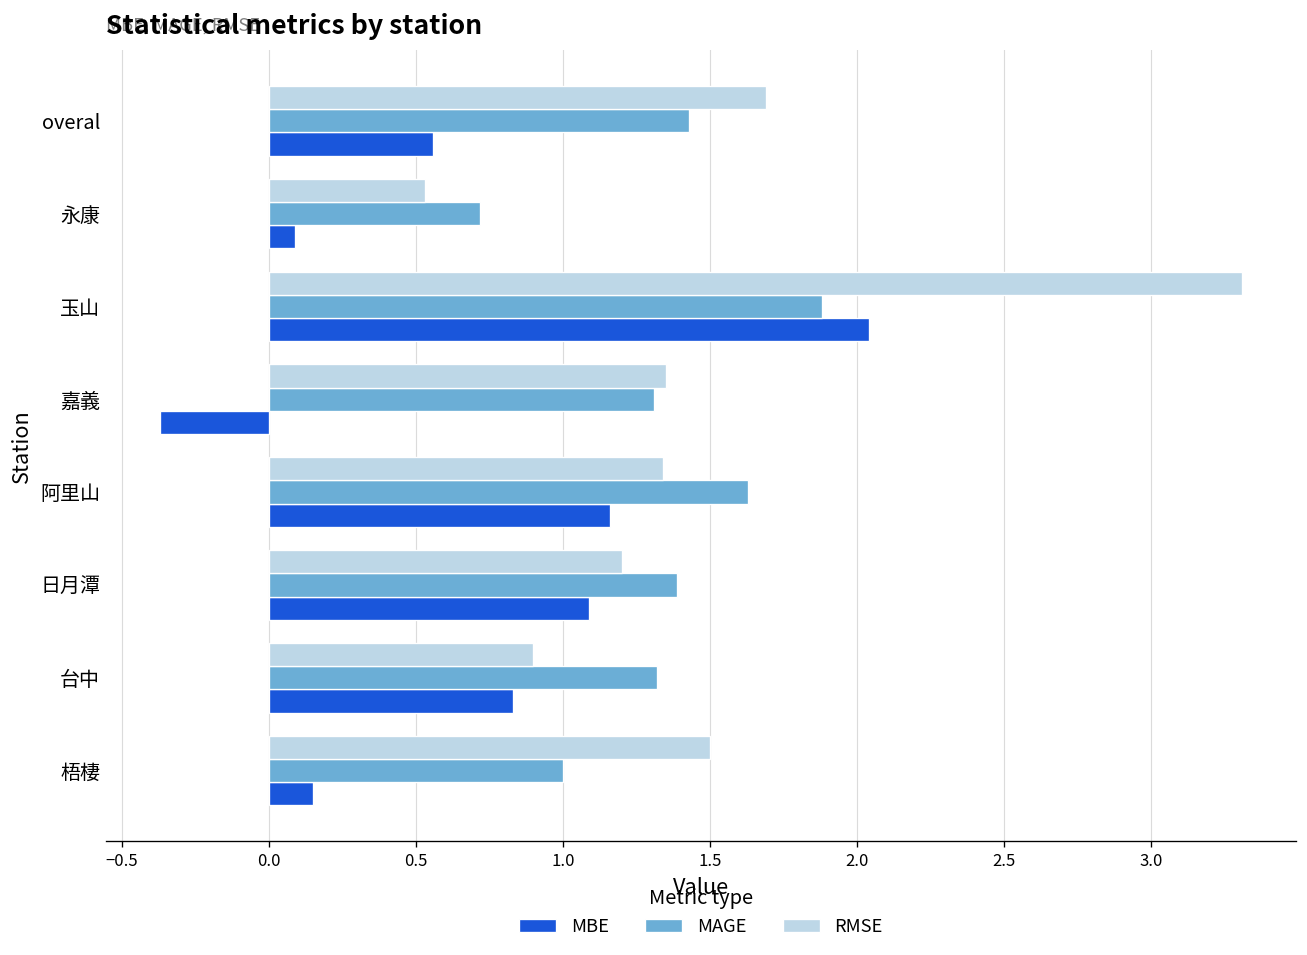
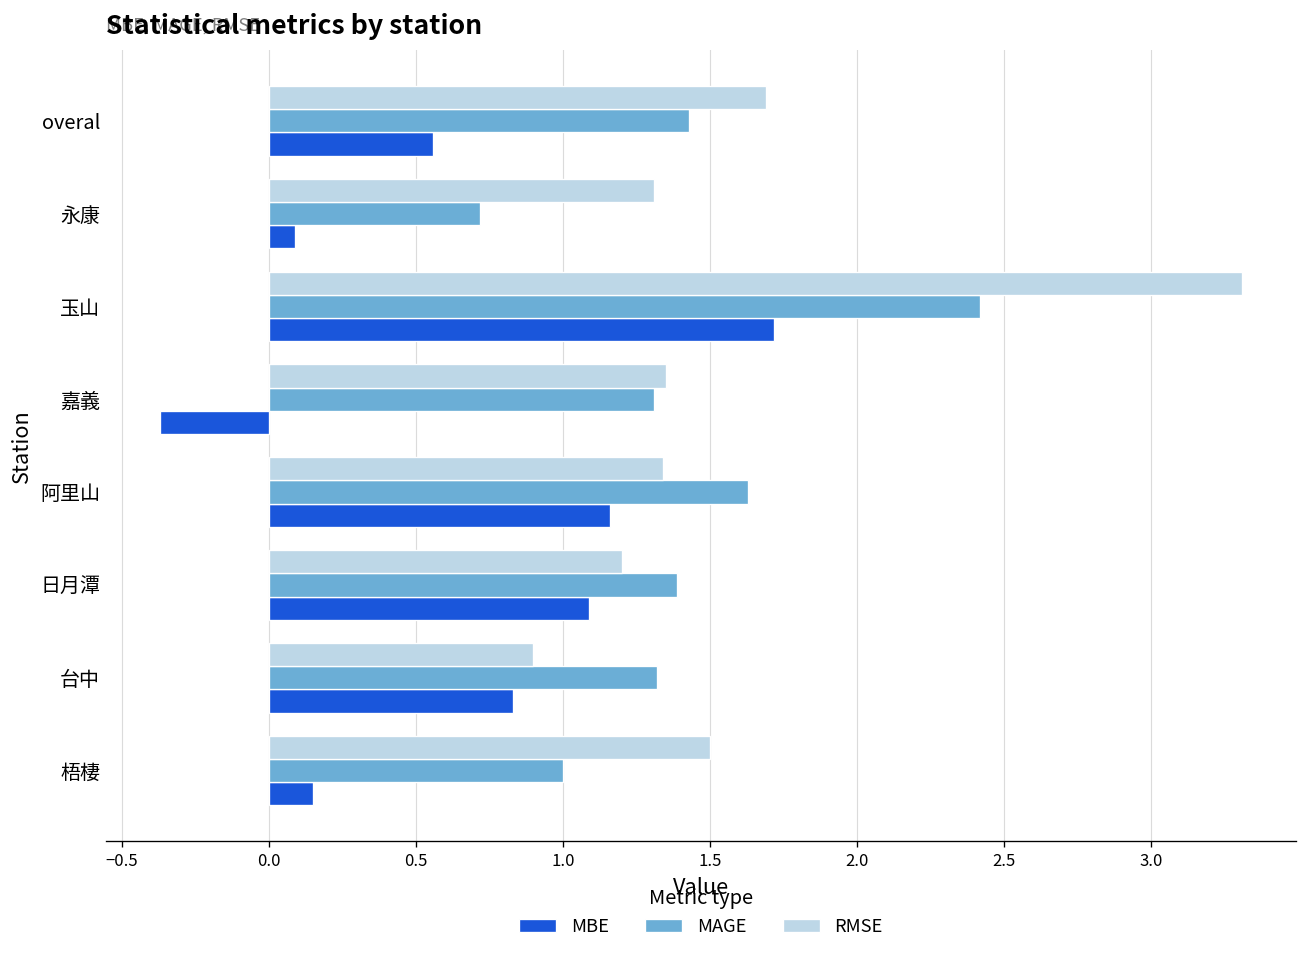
RMSE, 永康: 0.53 -> 1.31
MAGE, 玉山: 1.88 -> 2.42
MBE, 玉山: 2.04 -> 1.72
